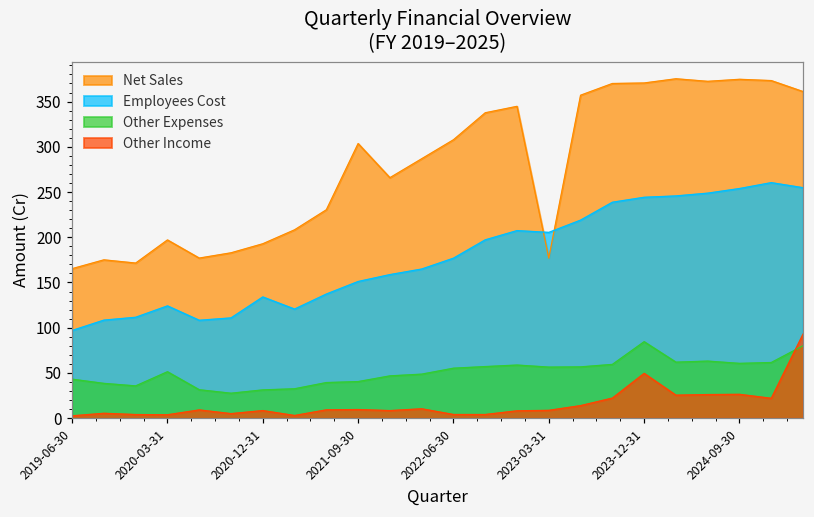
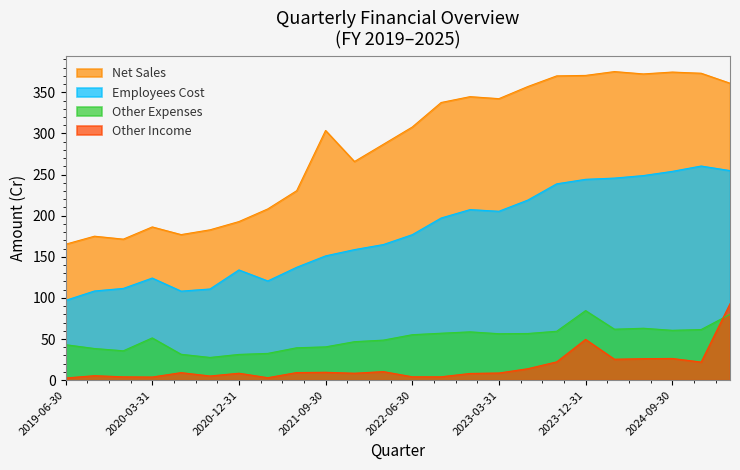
Net Sales, 2020-03-31: 200 -> 190
Net Sales, 2023-03-31: 180 -> 340
